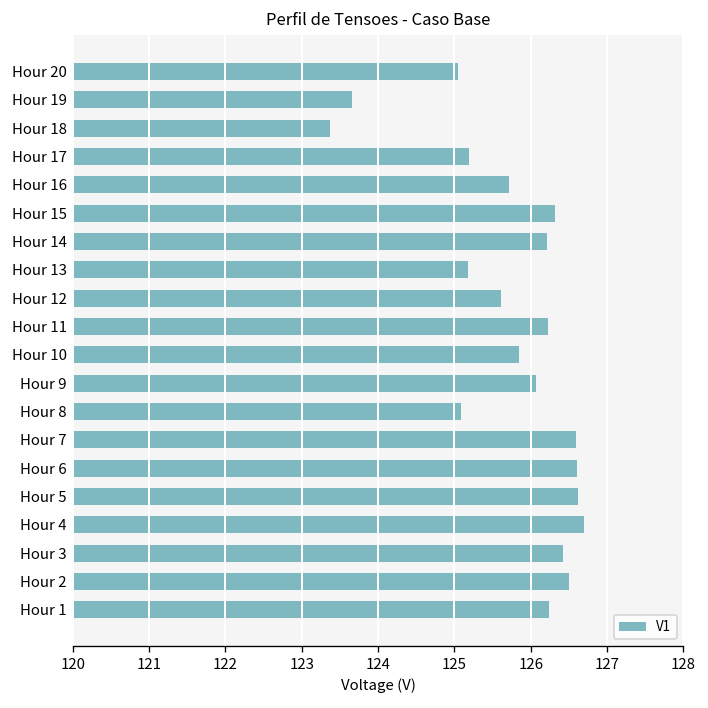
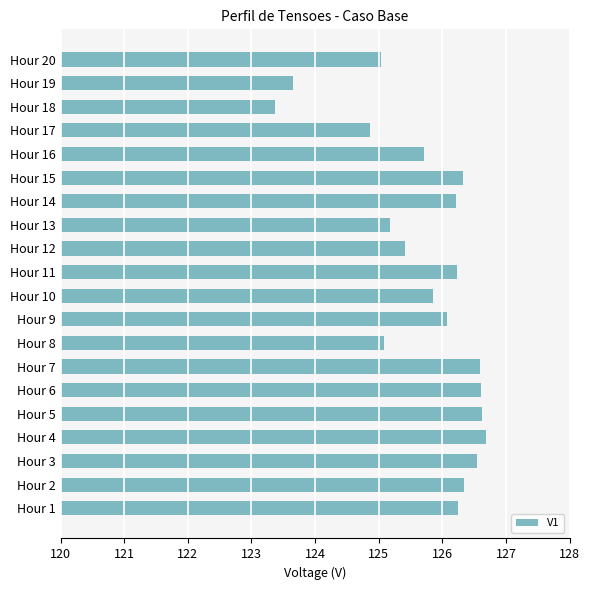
Hour 17: 125.2 -> 124.9
Hour 12: 125.6 -> 125.4
Hour 3: 126.4 -> 126.6
Hour 2: 126.5 -> 126.3
